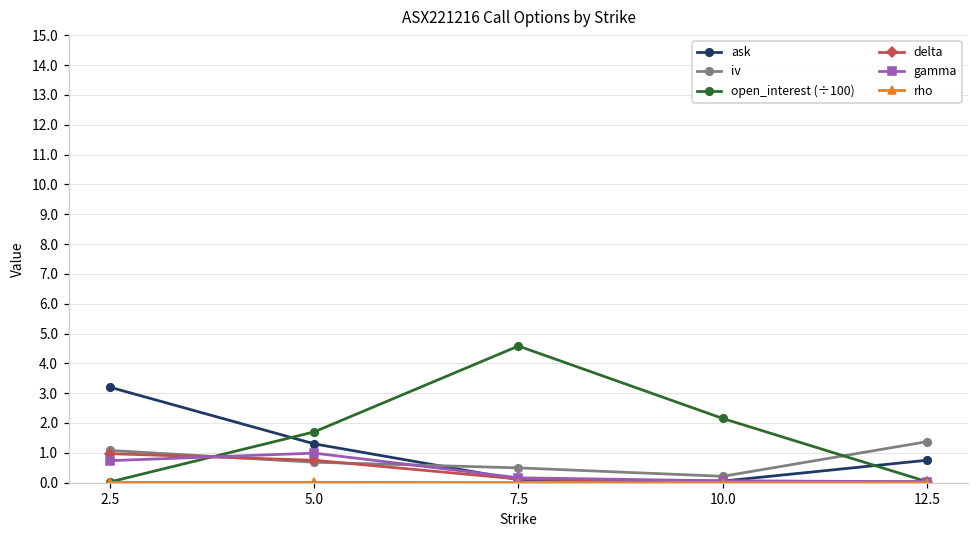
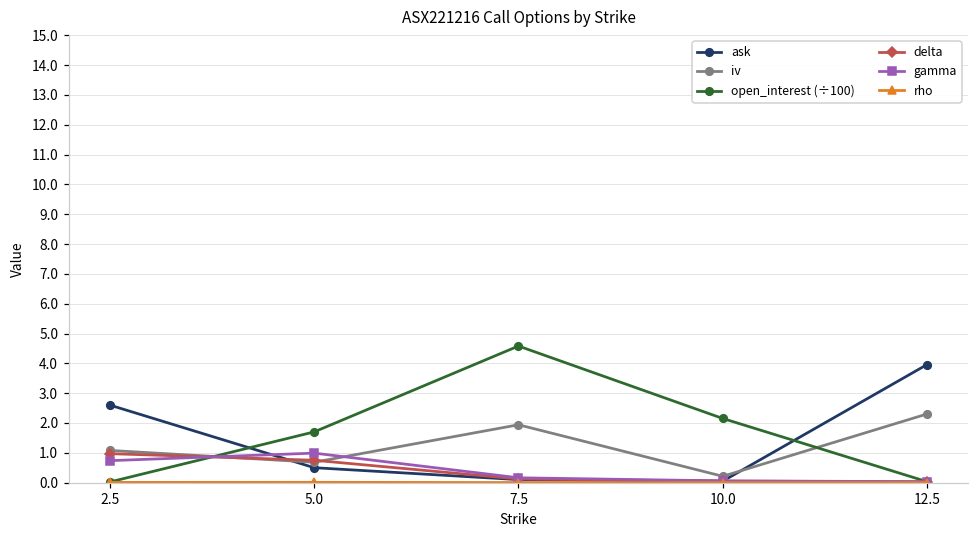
ask, 2.5: 3.2 -> 2.6
ask, 5.0: 1.3 -> 0.5
iv, 7.5: 0.5 -> 1.9
ask, 12.5: 0.8 -> 4.0
iv, 12.5: 1.4 -> 2.3
